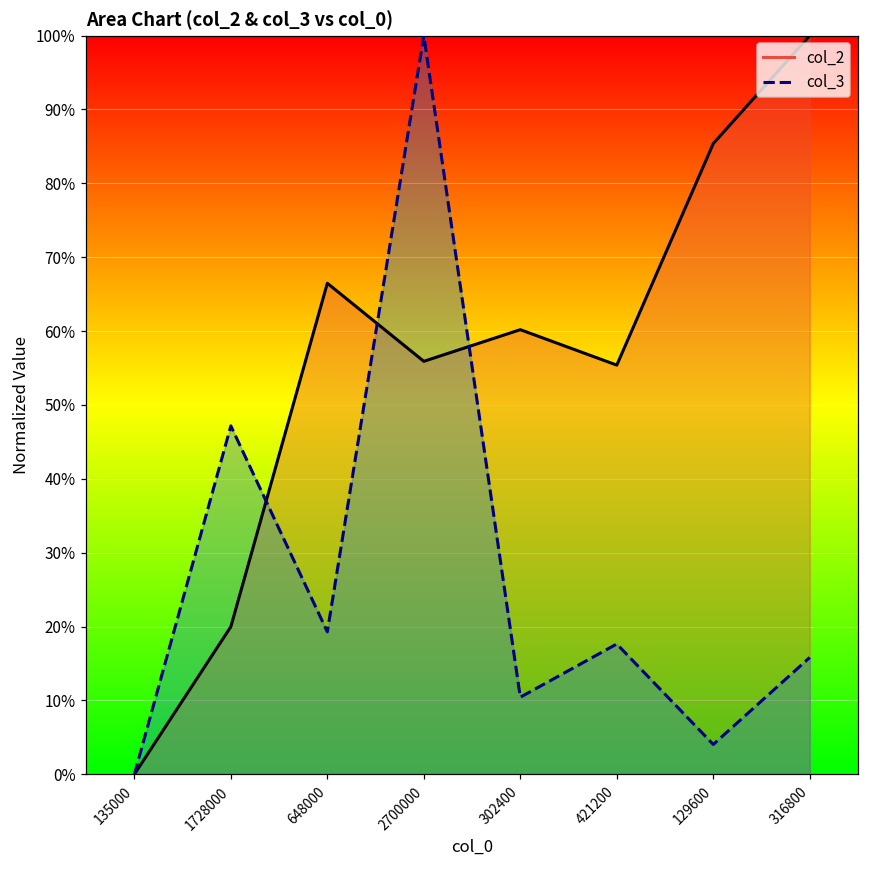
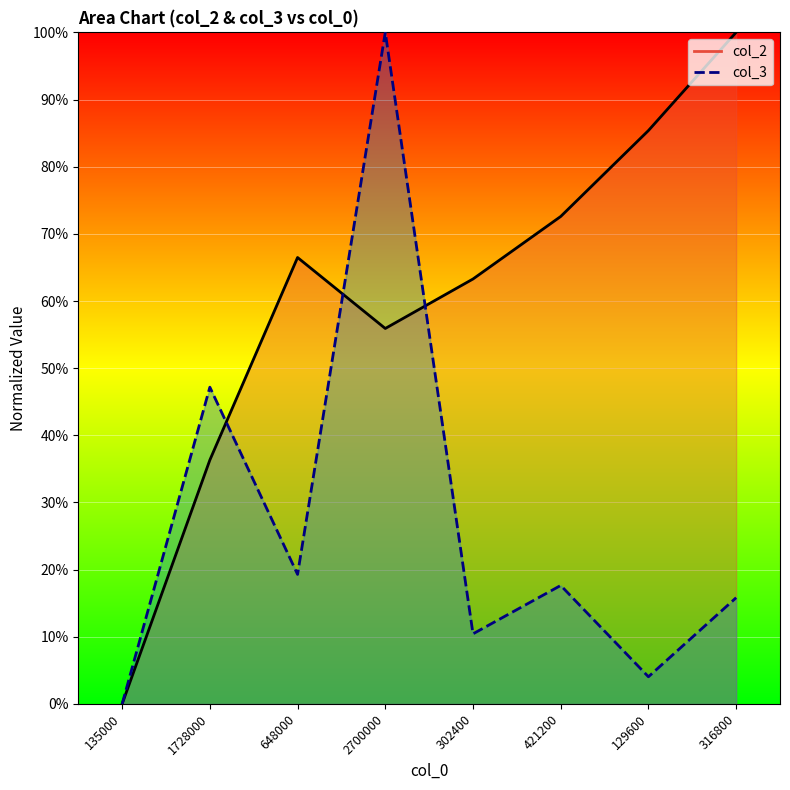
col_2, 1728000: 20% -> 36%
col_2, 302400: 60% -> 63%
col_2, 421200: 55% -> 73%
